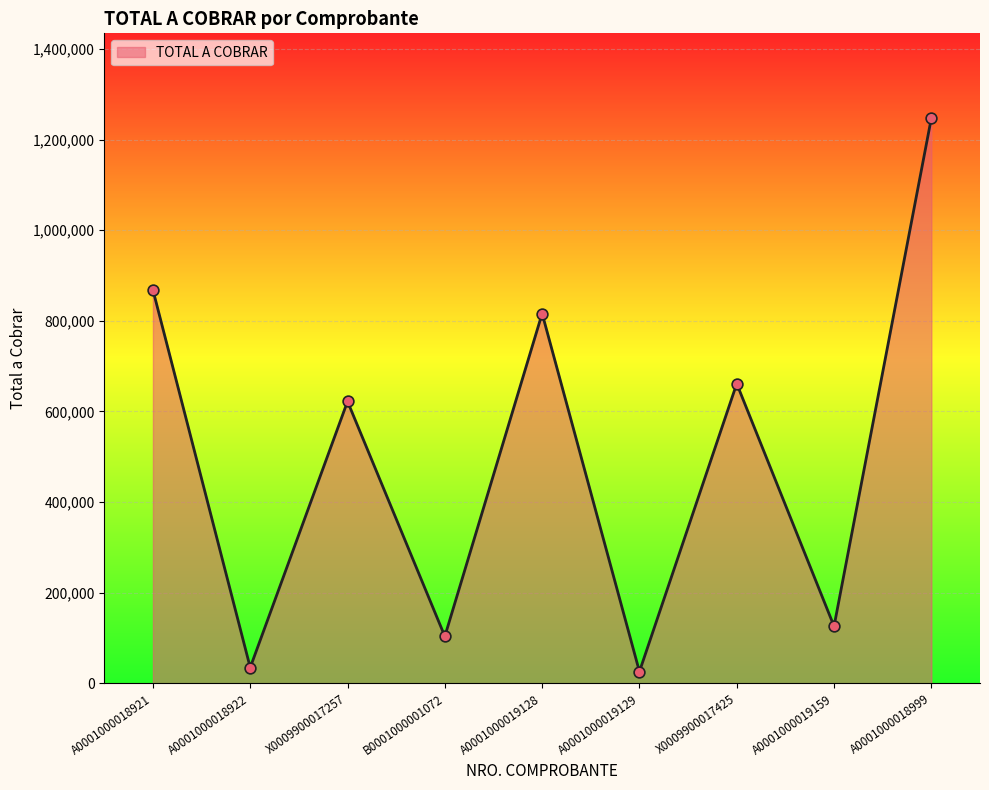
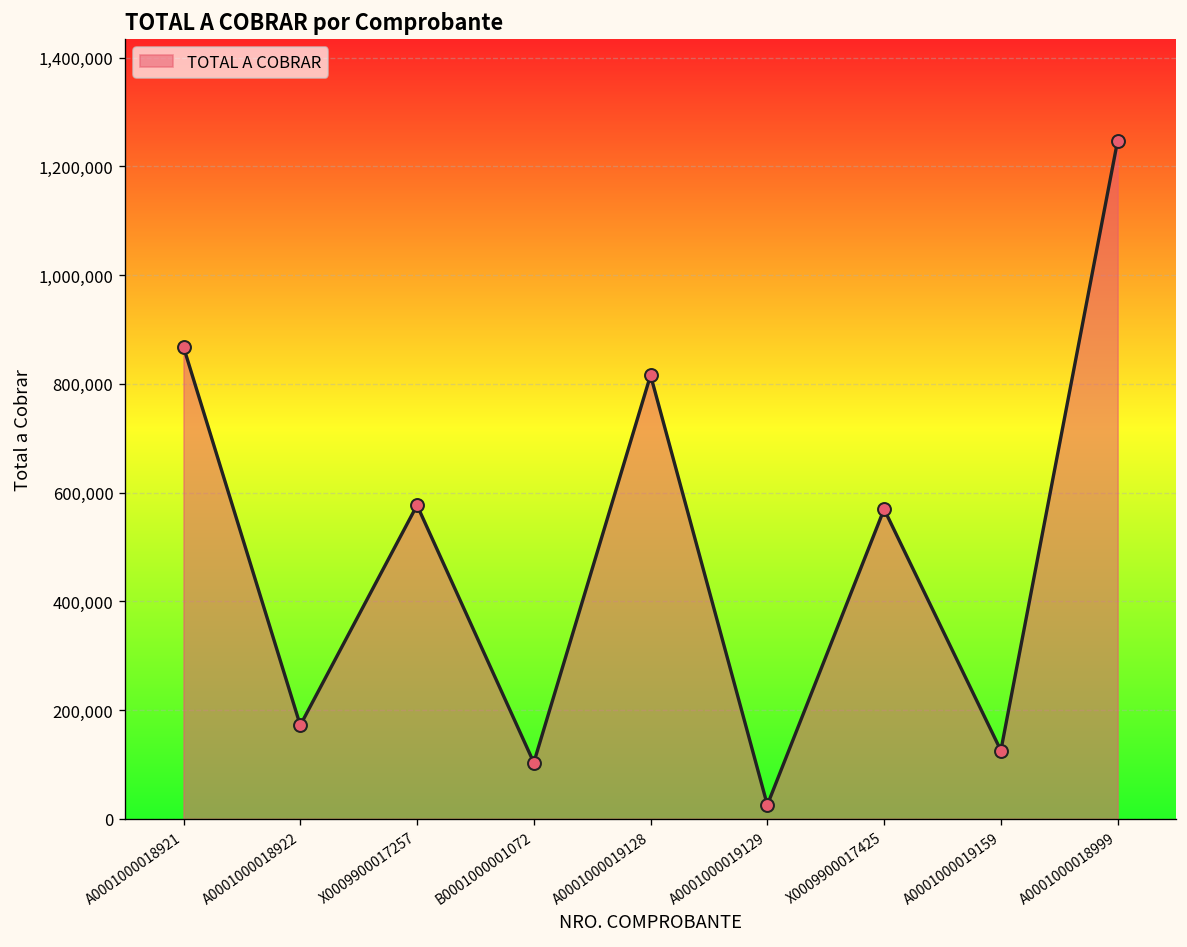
A0001000018922: 30,000 -> 170,000
X0009900017257: 620,000 -> 580,000
X0009900017425: 660,000 -> 570,000
